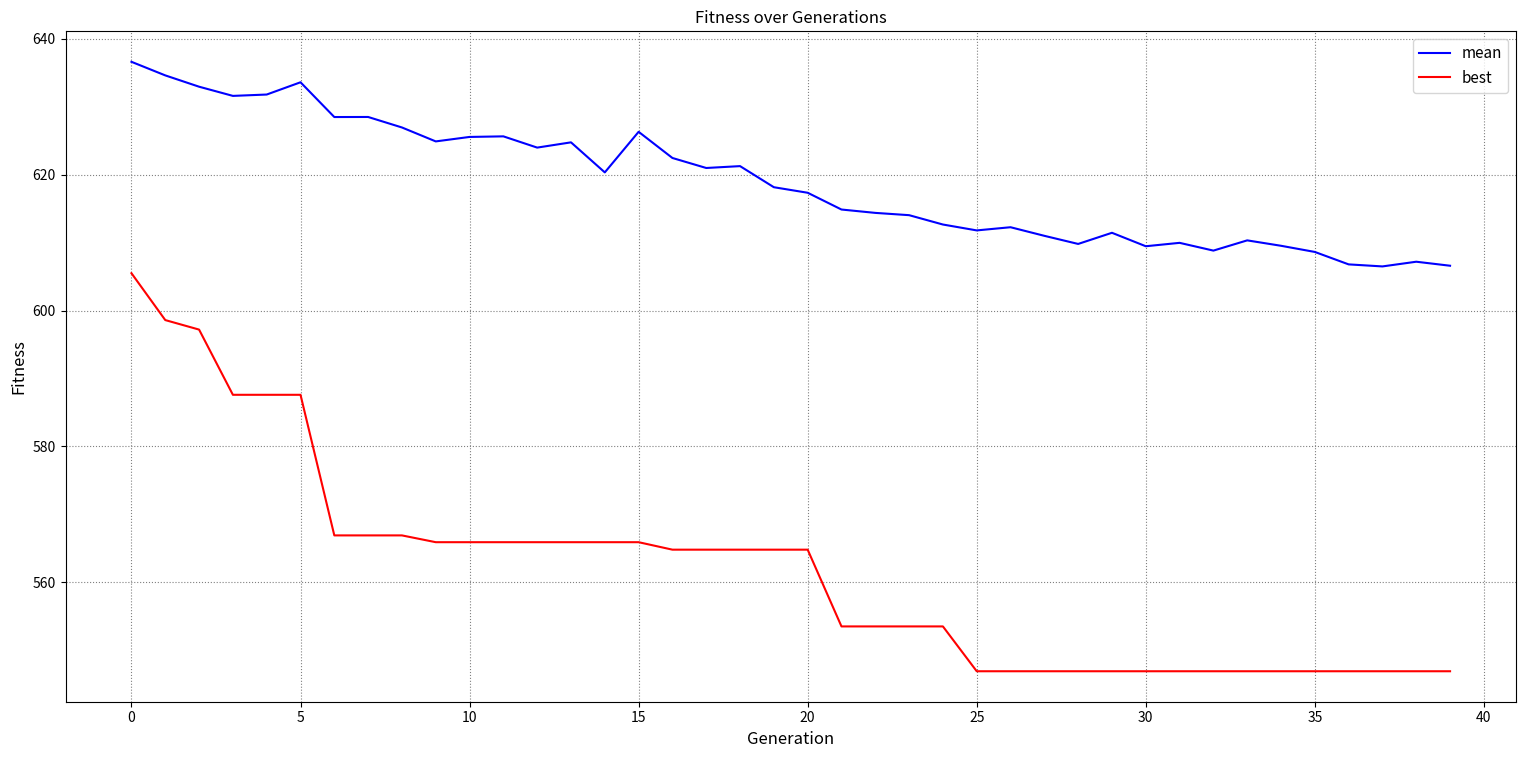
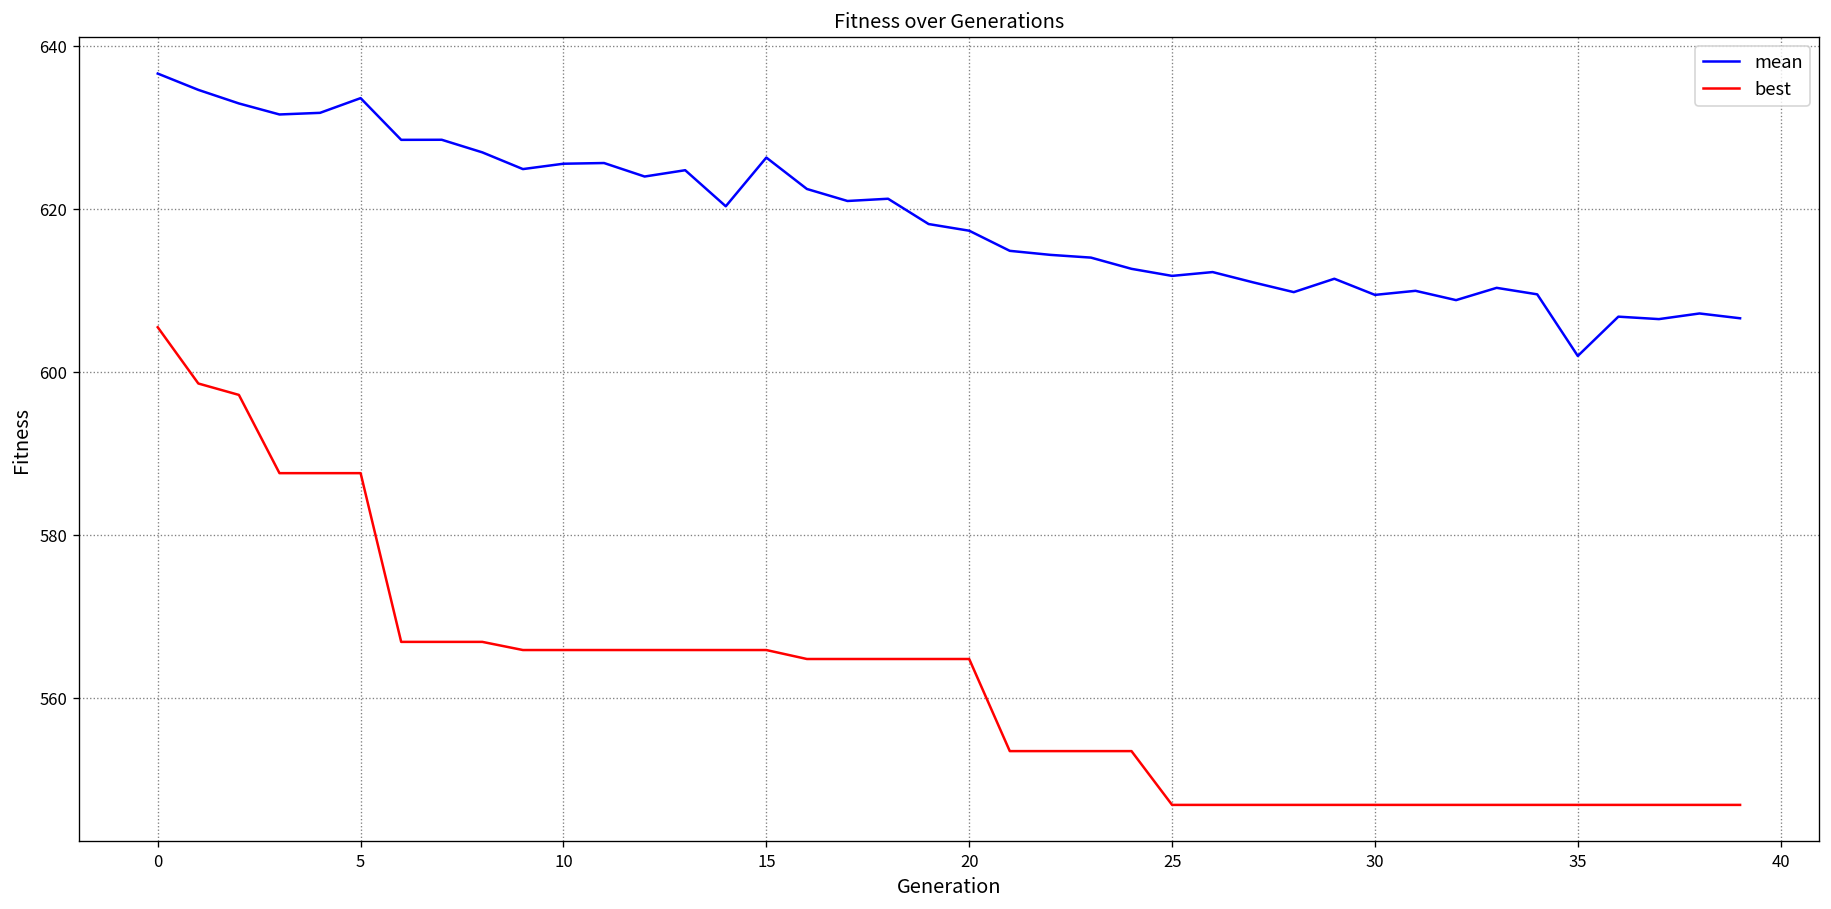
mean, 35: 609 -> 602
